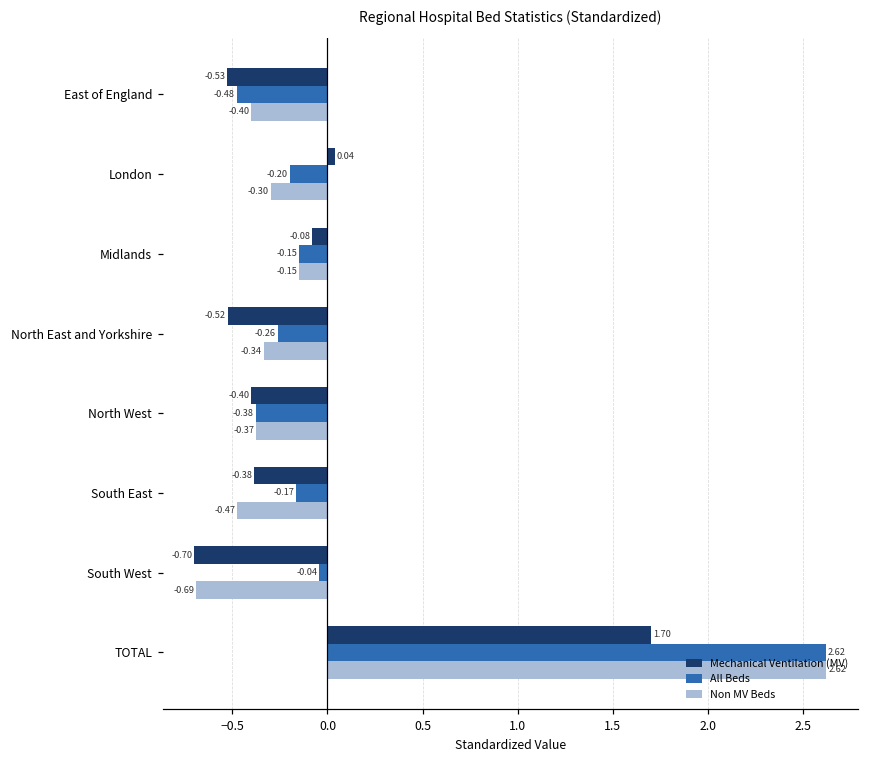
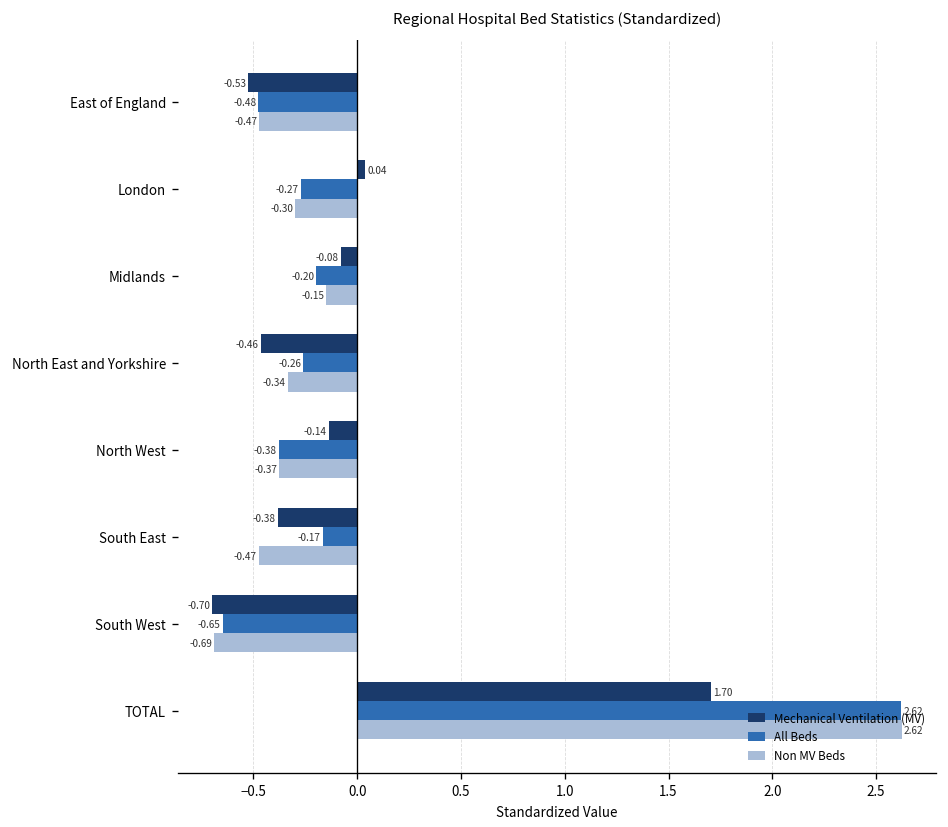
Non MV Beds, East of England: -0.40 -> -0.47
All Beds, London: -0.20 -> -0.27
All Beds, Midlands: -0.15 -> -0.20
Mechanical Ventilation (MV), North East and Yorkshire: -0.52 -> -0.46
Mechanical Ventilation (MV), North West: -0.40 -> -0.14
All Beds, South West: -0.04 -> -0.65
